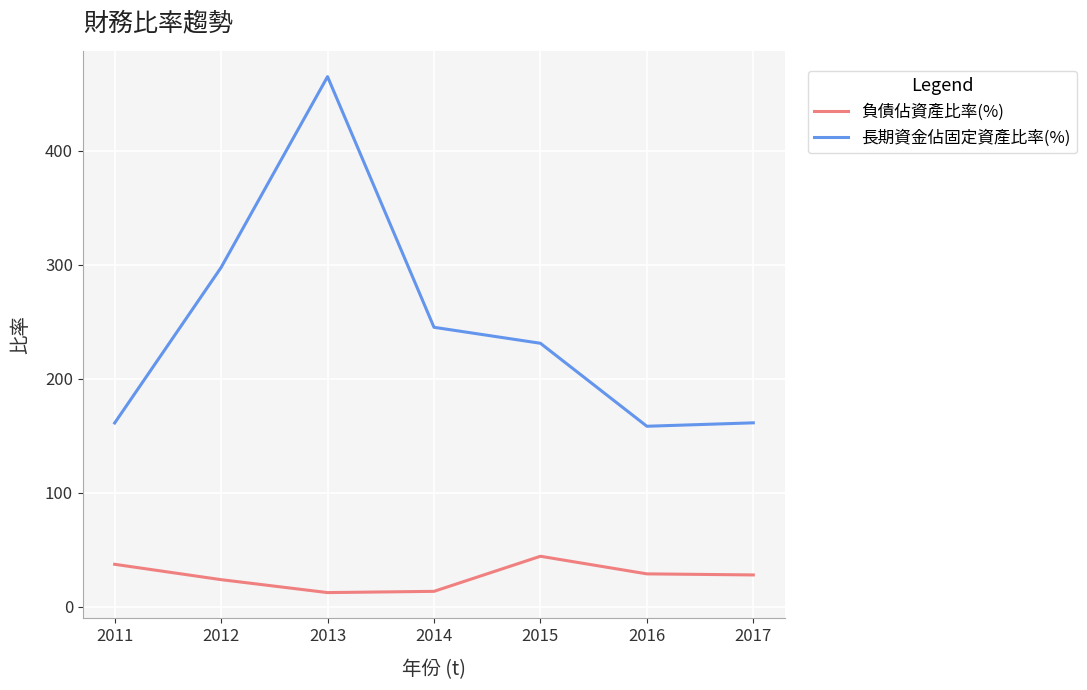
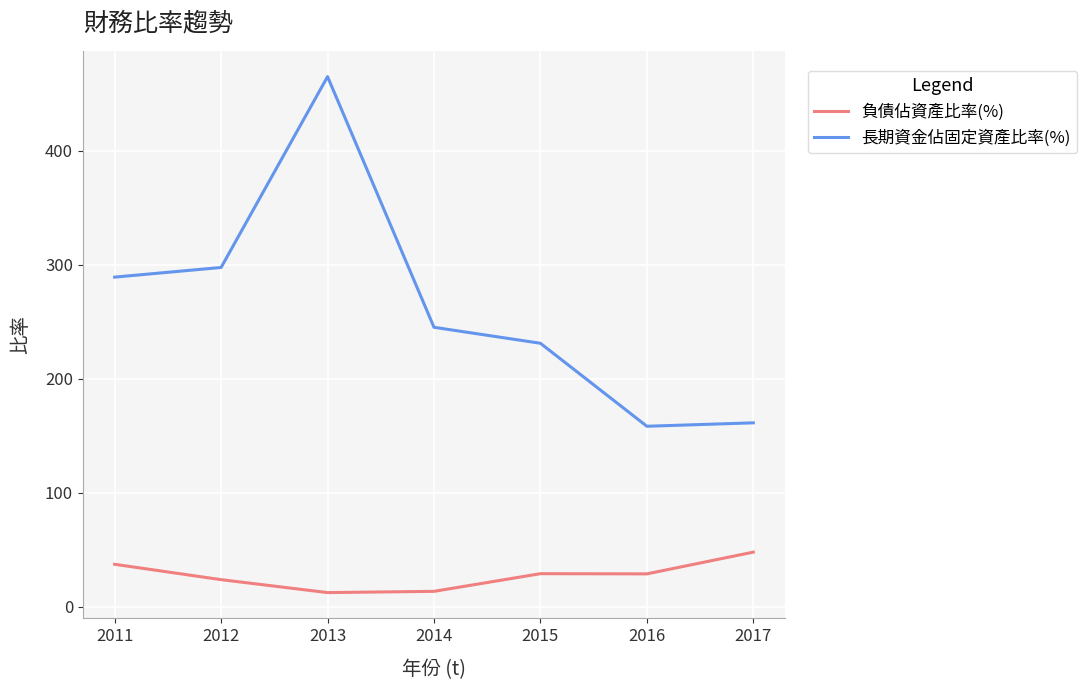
長期資金佔固定資產比率(%), 2011: 161 -> 289
負債佔資產比率(%), 2015: 44 -> 29
負債佔資產比率(%), 2017: 28 -> 48
